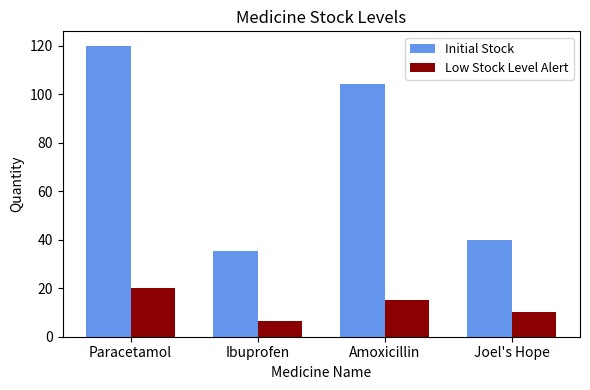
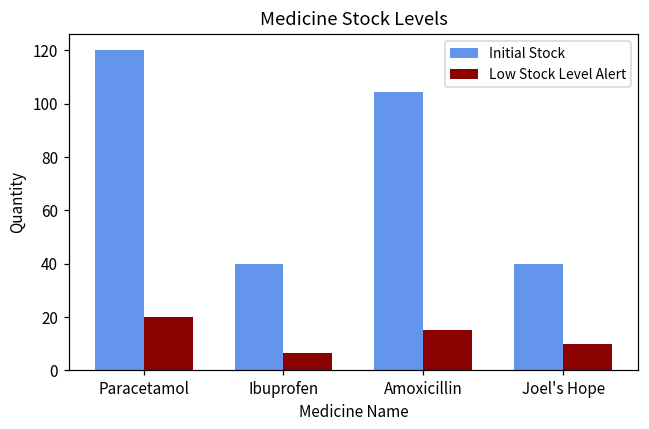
Initial Stock, Ibuprofen: 35 -> 40
